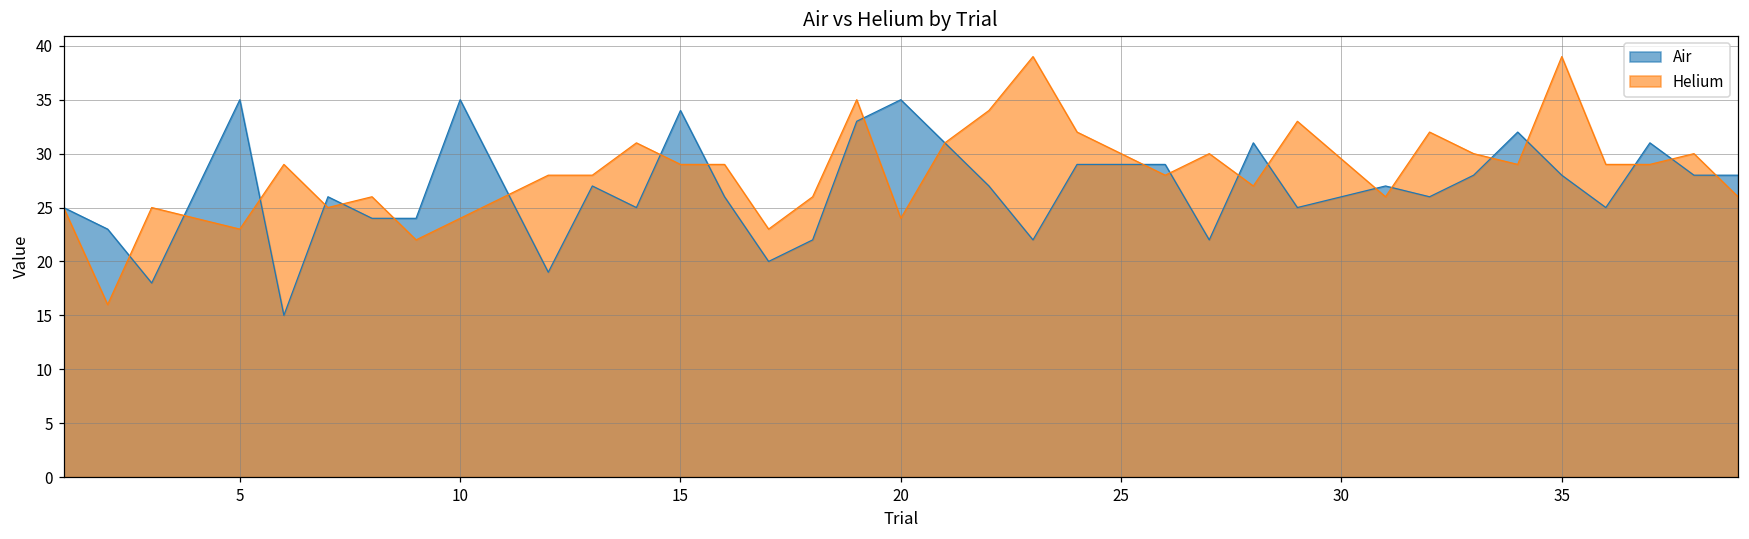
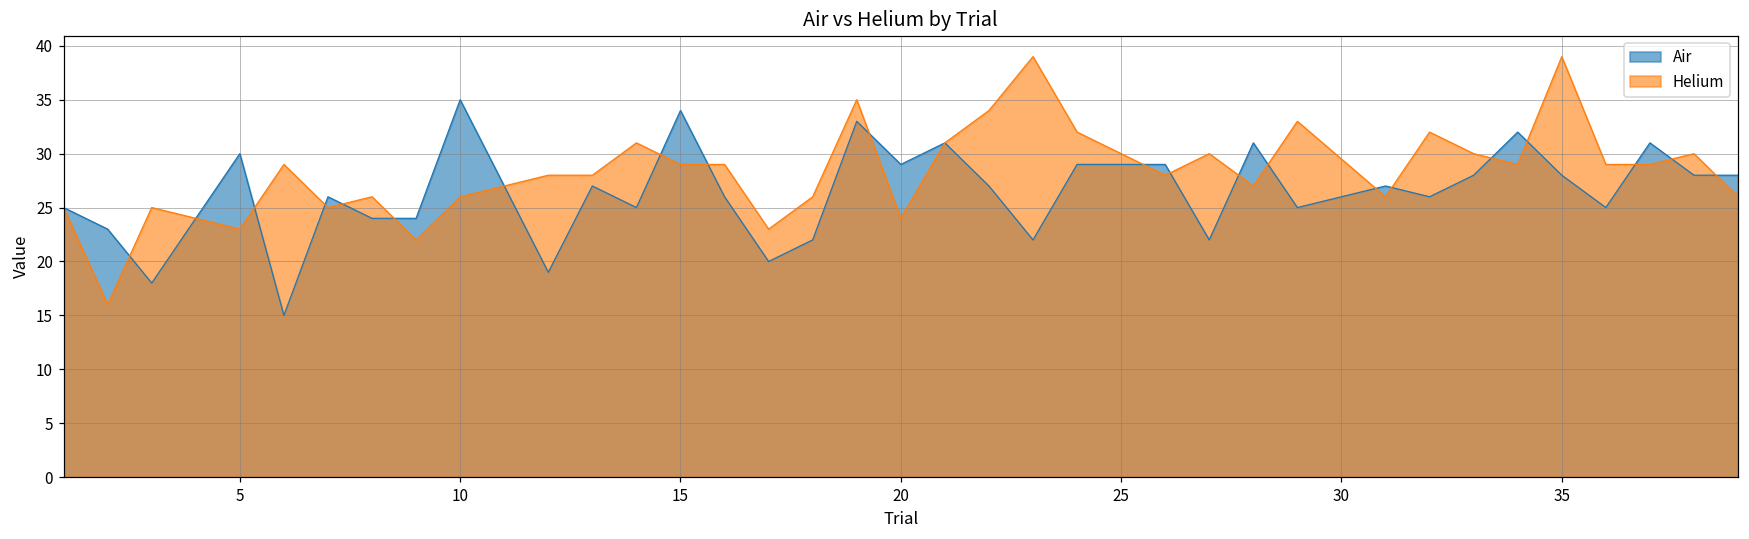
Air, 5: 35 -> 30
Helium, 10: 24 -> 26
Air, 20: 35 -> 29
